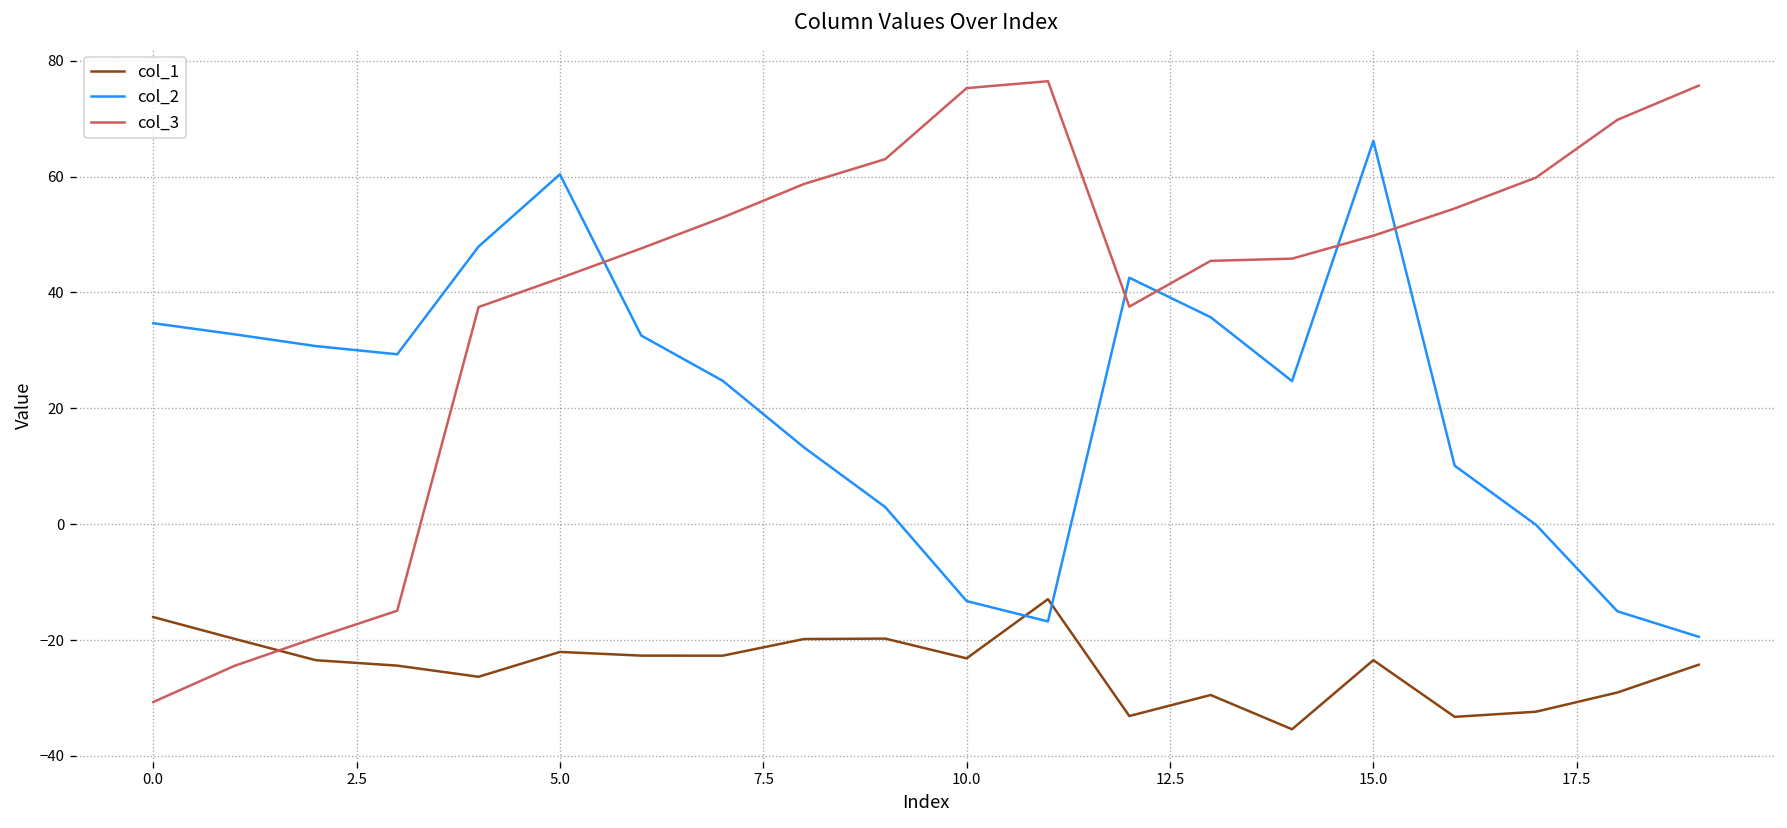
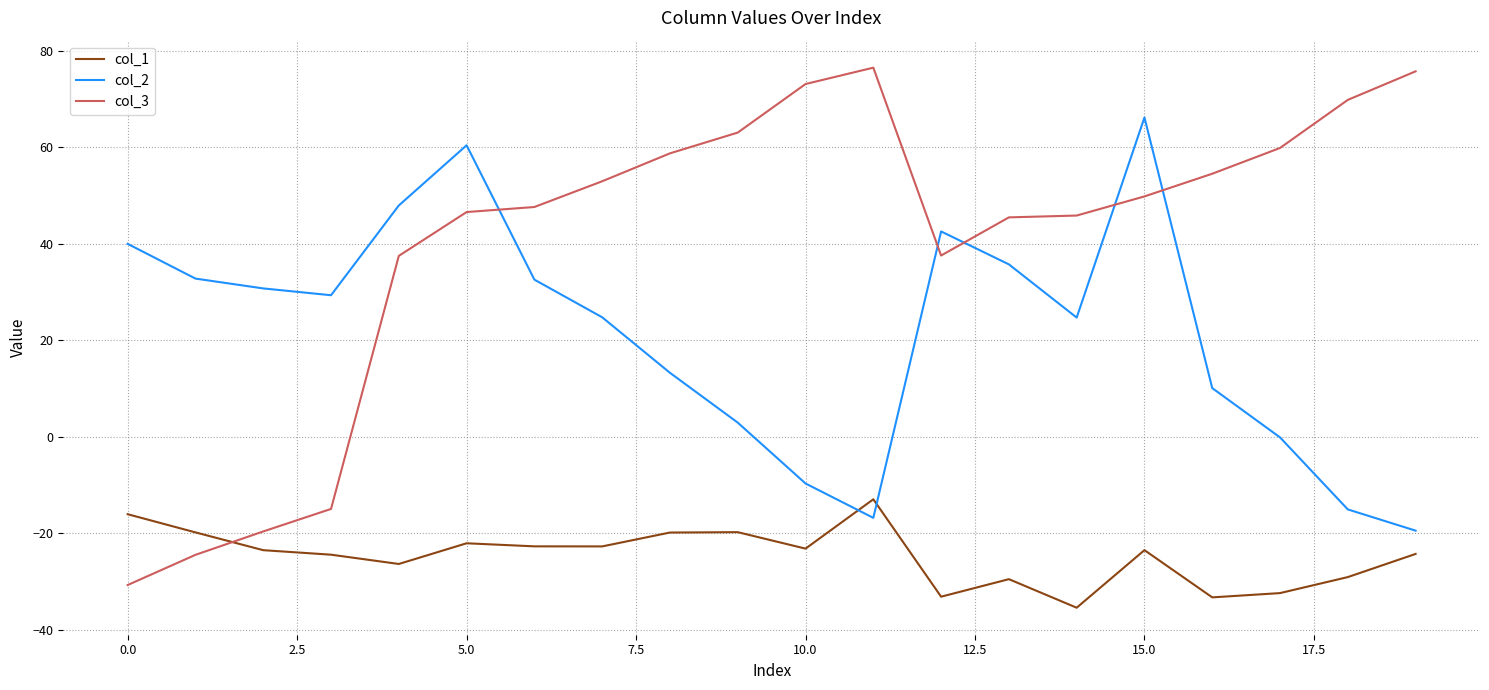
col_2, 0.0: 35 -> 40
col_3, 5.0: 42 -> 47
col_2, 10.0: -13 -> -10
col_3, 10.0: 75 -> 73
